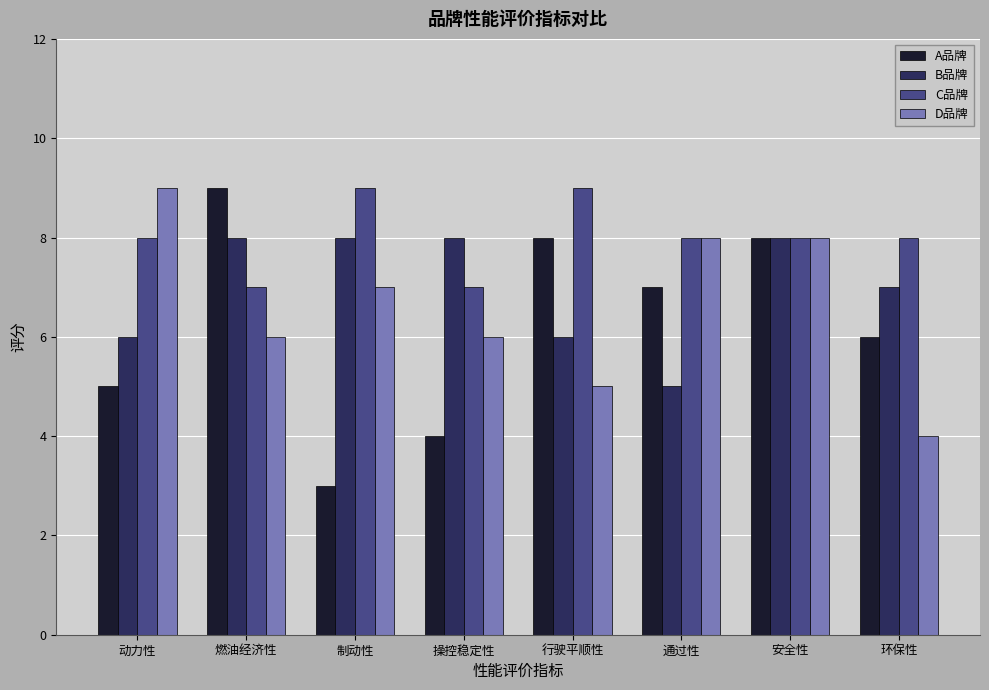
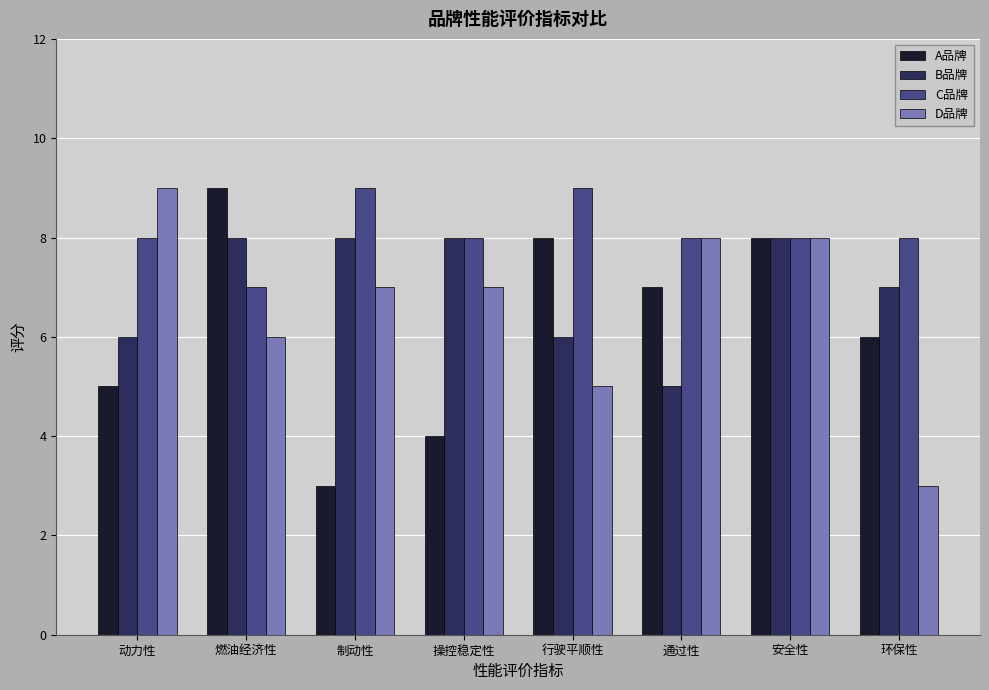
C品牌, 操控稳定性: 7 -> 8
D品牌, 操控稳定性: 6 -> 7
D品牌, 环保性: 4 -> 3
